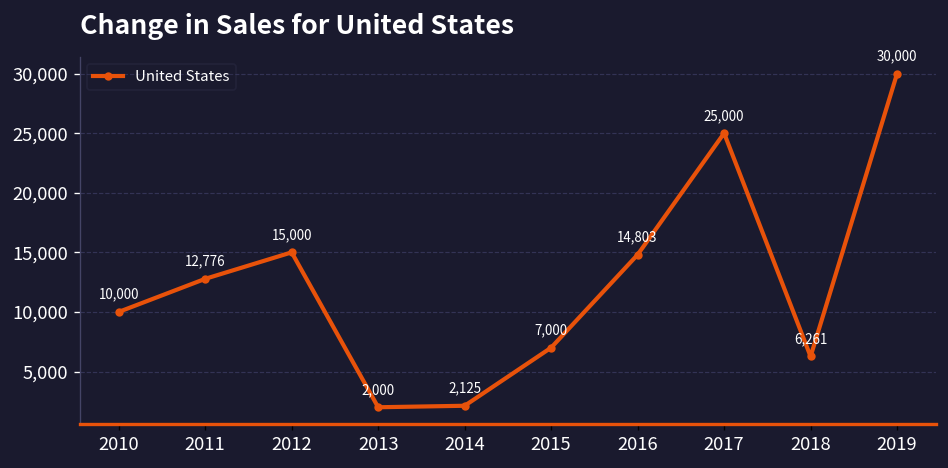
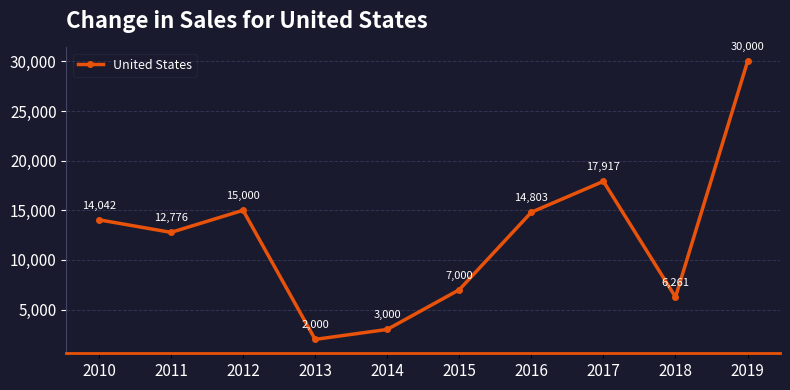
2010: 10,000 -> 14,042
2014: 2,125 -> 3,000
2017: 25,000 -> 17,917
